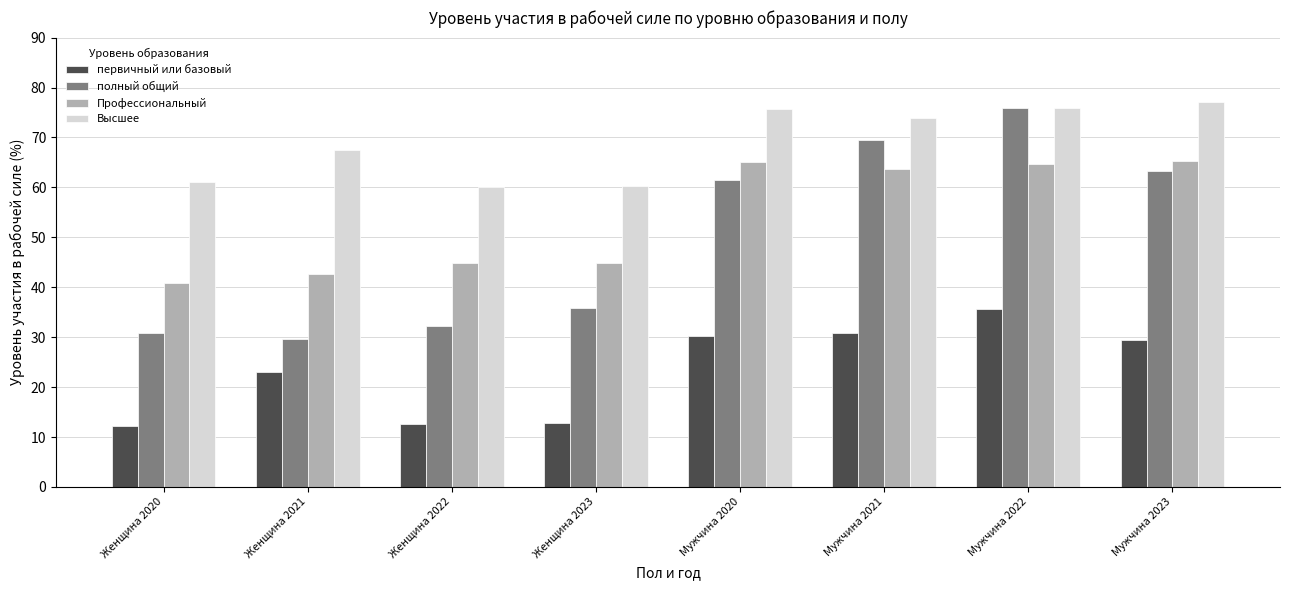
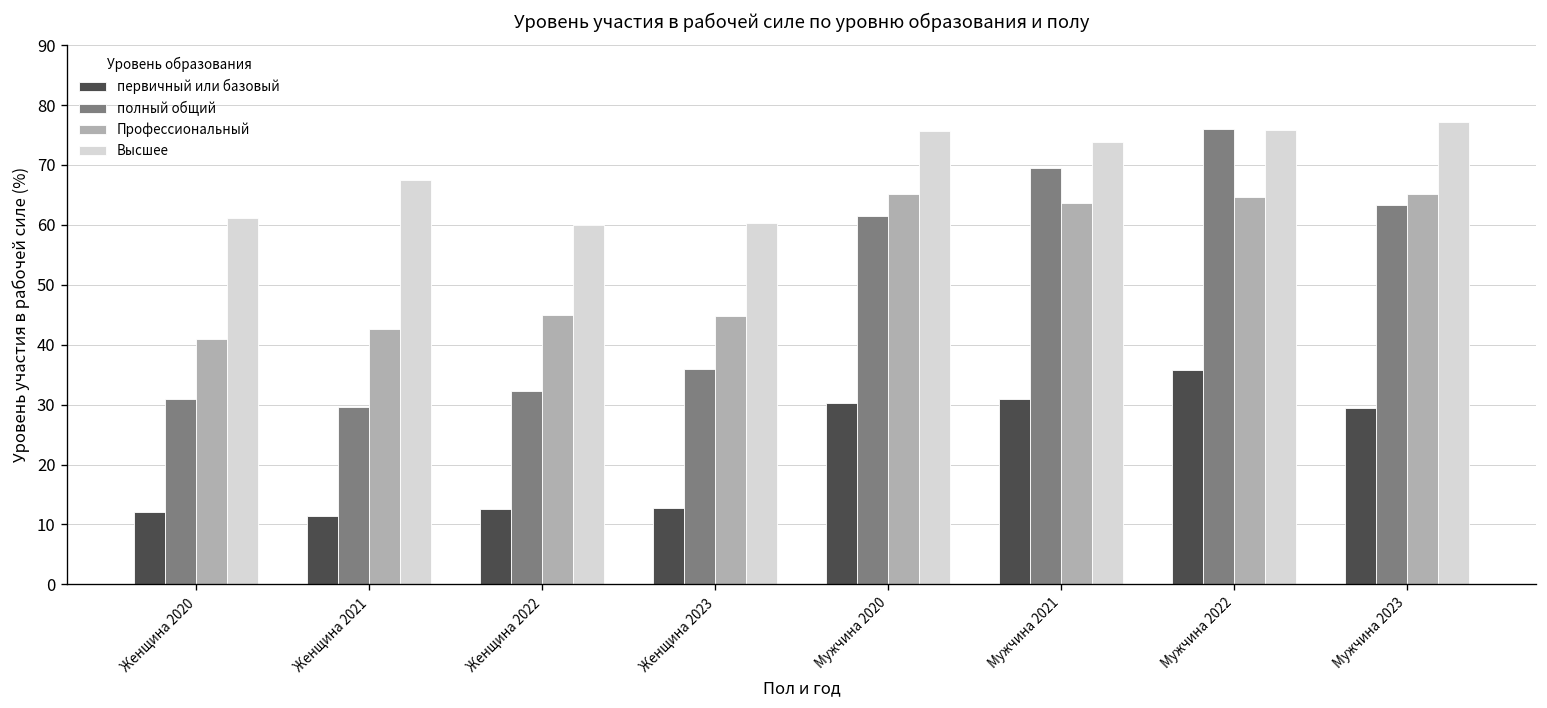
первичный или базовый, Женщина 2021: 23 -> 11
